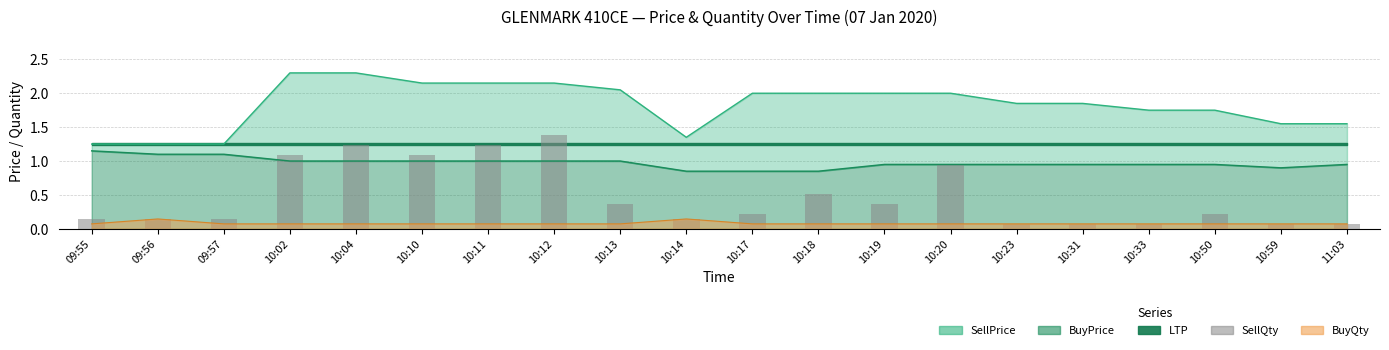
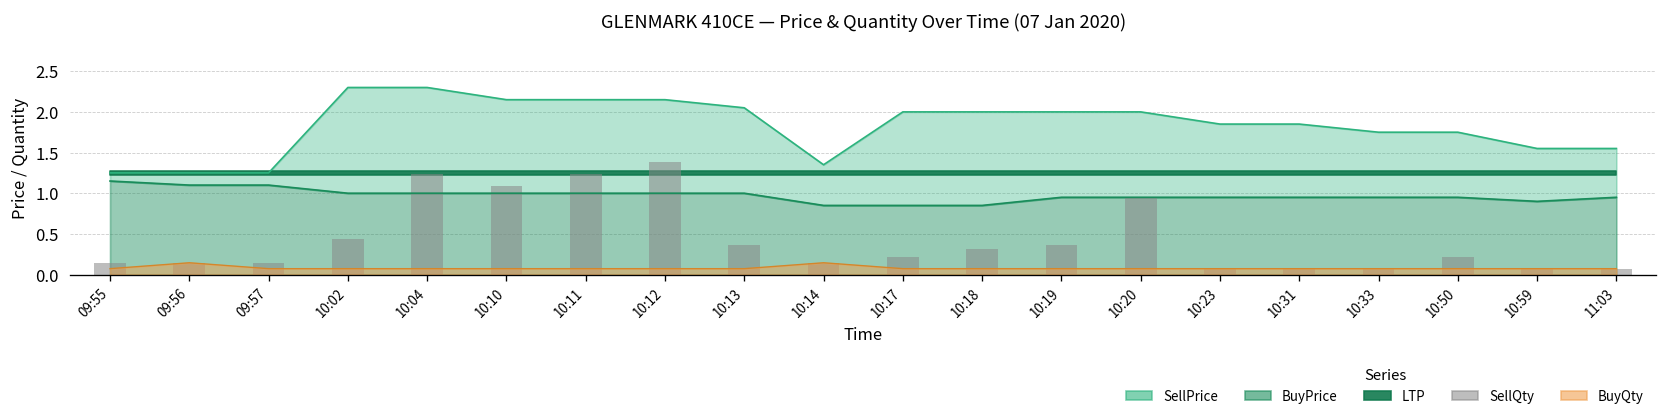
SellQty, 10:02: 1.1 -> 0.4
SellQty, 10:18: 0.5 -> 0.3
